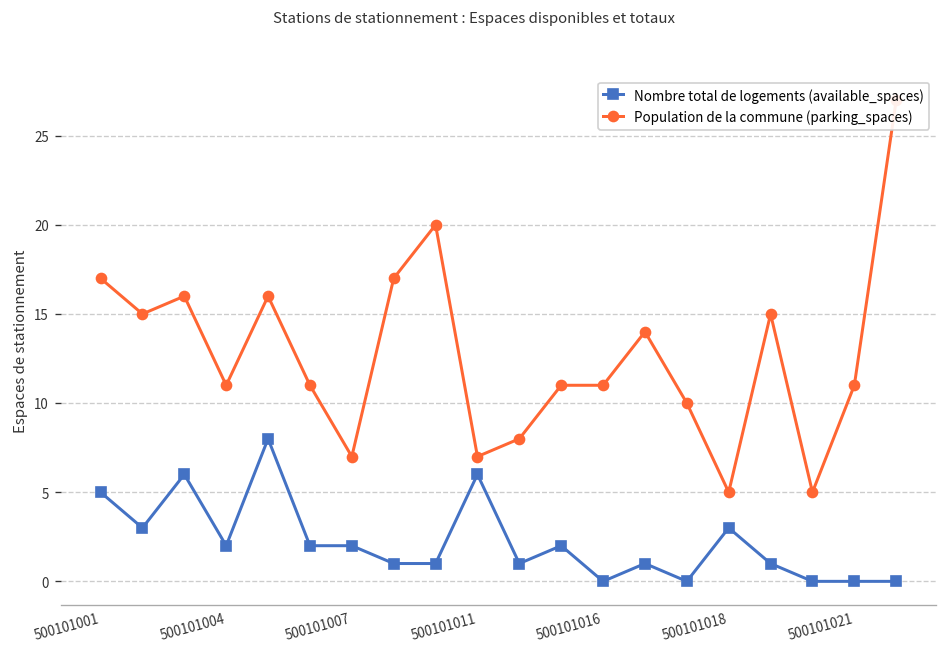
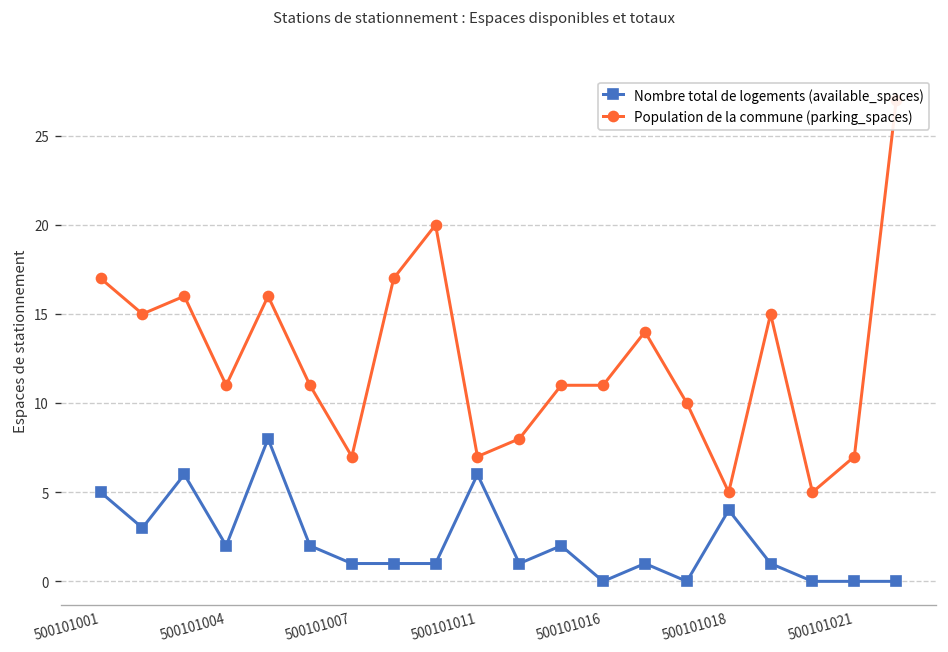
Nombre total de logements (available_spaces), 500101007: 2 -> 1
Nombre total de logements (available_spaces), 500101018: 3 -> 4
Population de la commune (parking_spaces), 500101021: 11 -> 7
